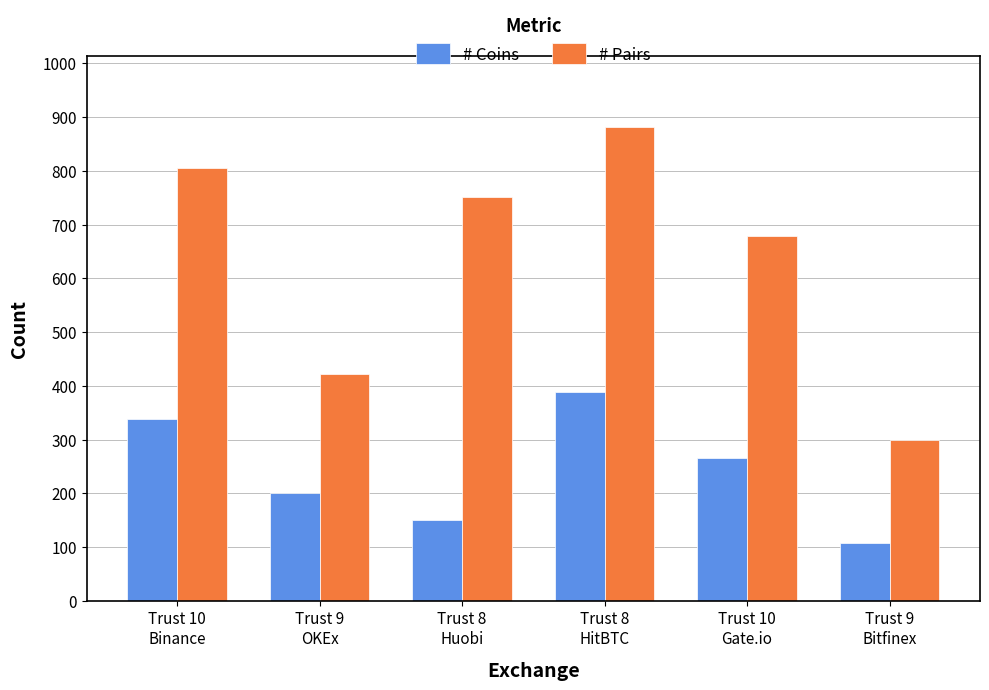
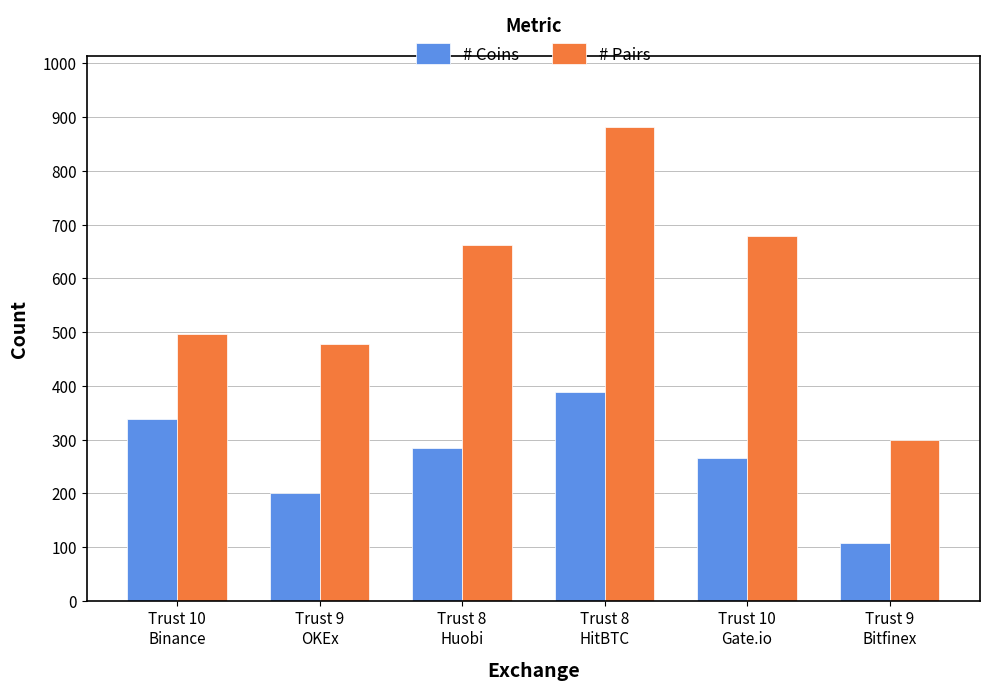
# Pairs, Trust 10 Binance: 810 -> 500
# Pairs, Trust 9 OKEx: 420 -> 480
# Coins, Trust 8 Huobi: 150 -> 280
# Pairs, Trust 8 Huobi: 750 -> 660
